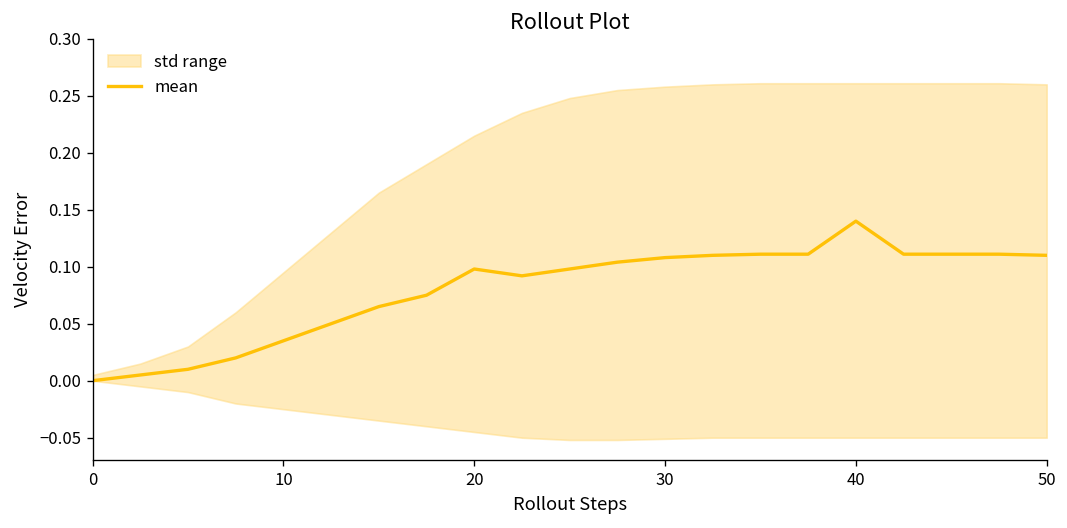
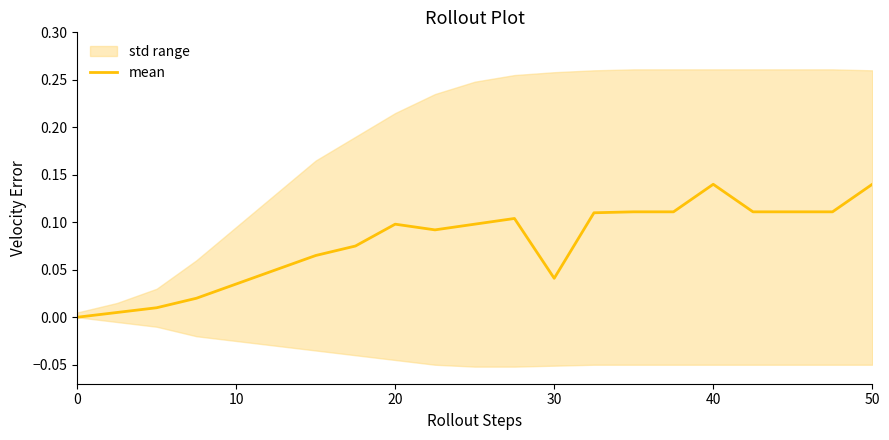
mean, 30: 0.11 -> 0.04
mean, 50: 0.11 -> 0.14
